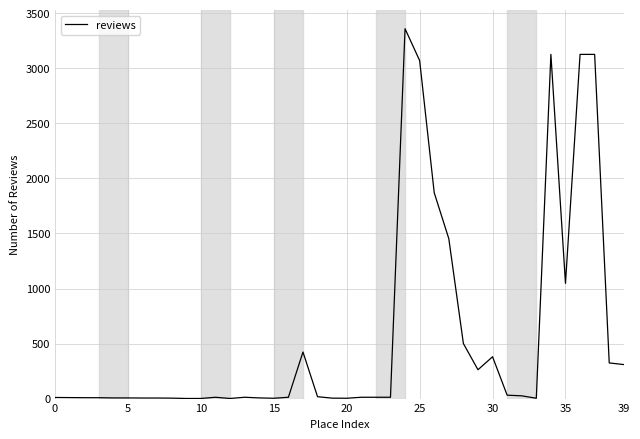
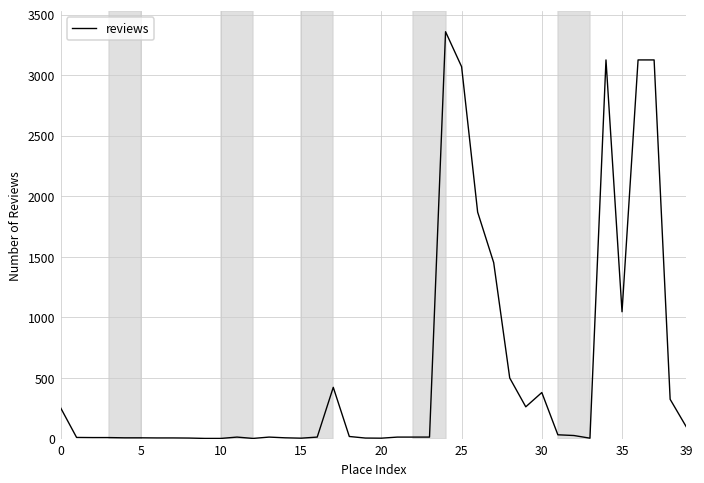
0: 10 -> 260
39: 310 -> 100
